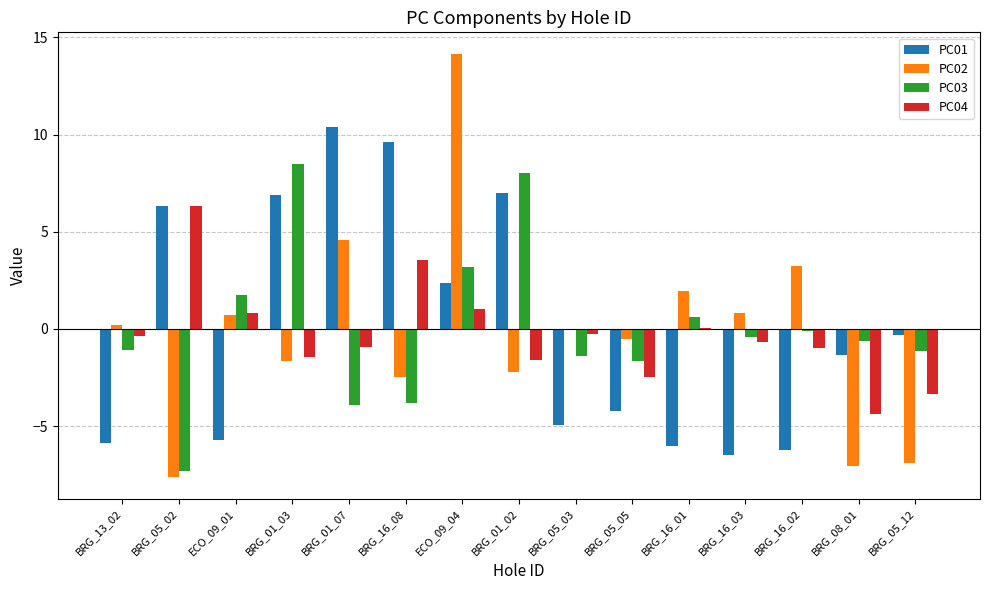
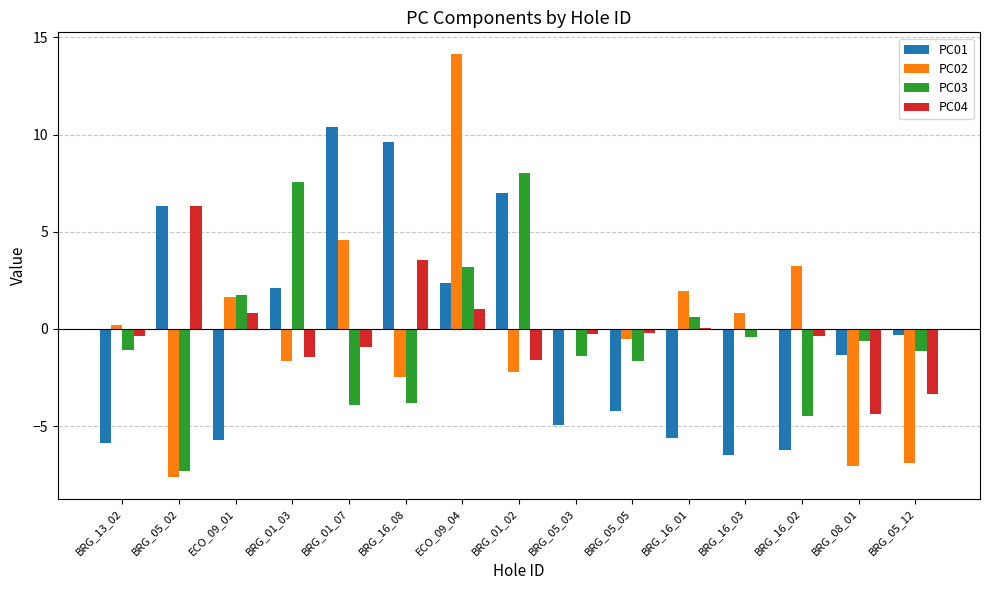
PC02, ECO_09_01: 0.7 -> 1.6
PC01, BRG_01_03: 6.9 -> 2.1
PC03, BRG_01_03: 8.5 -> 7.5
PC04, BRG_05_05: -2.5 -> -0.2
PC01, BRG_16_01: -6.0 -> -5.6
PC04, BRG_16_03: -0.7 -> 0.0
PC03, BRG_16_02: -0.1 -> -4.5
PC04, BRG_16_02: -1.0 -> -0.3
